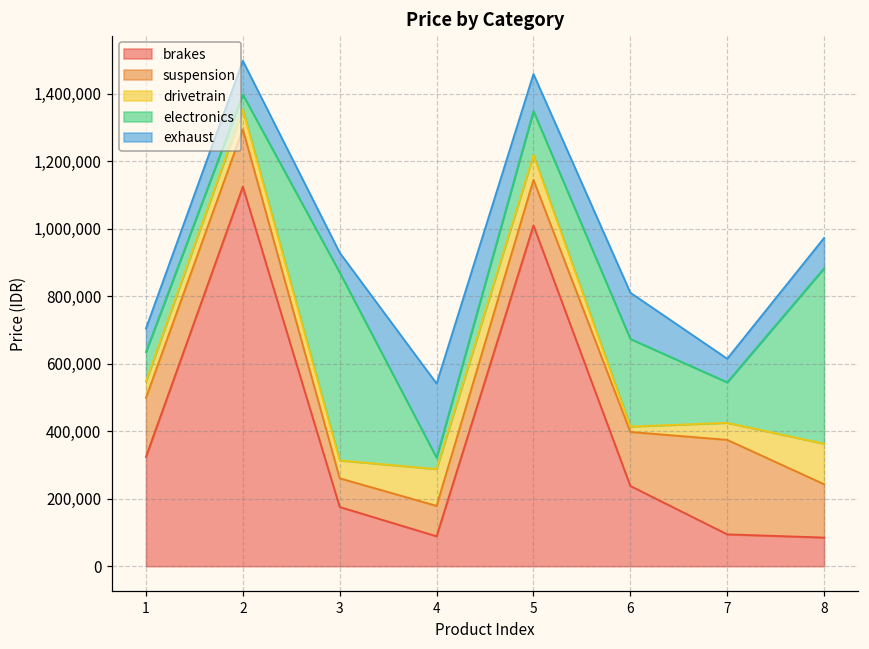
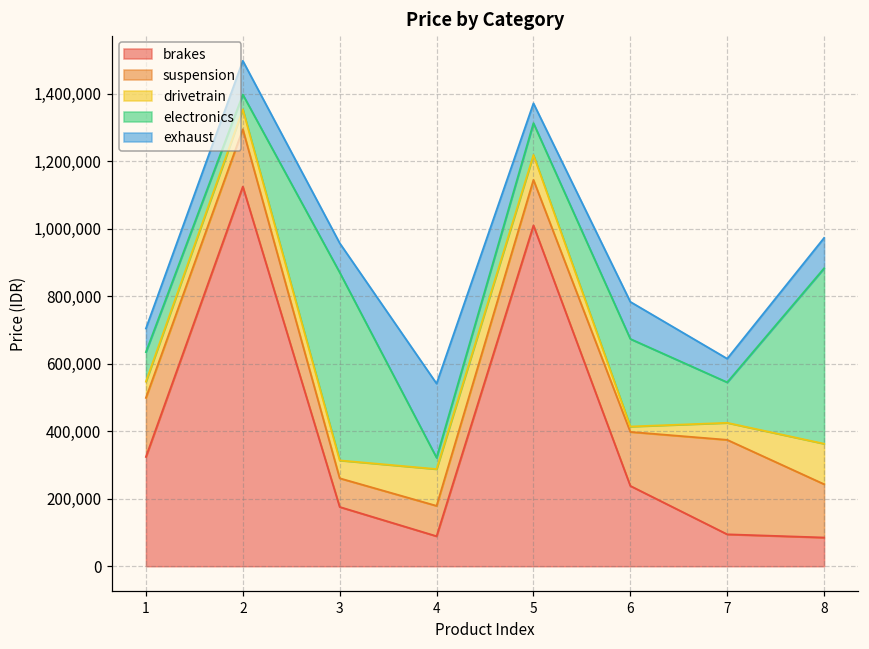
exhaust, 3: 60,000 -> 90,000
electronics, 5: 130,000 -> 90,000
exhaust, 5: 110,000 -> 60,000
exhaust, 6: 140,000 -> 110,000
